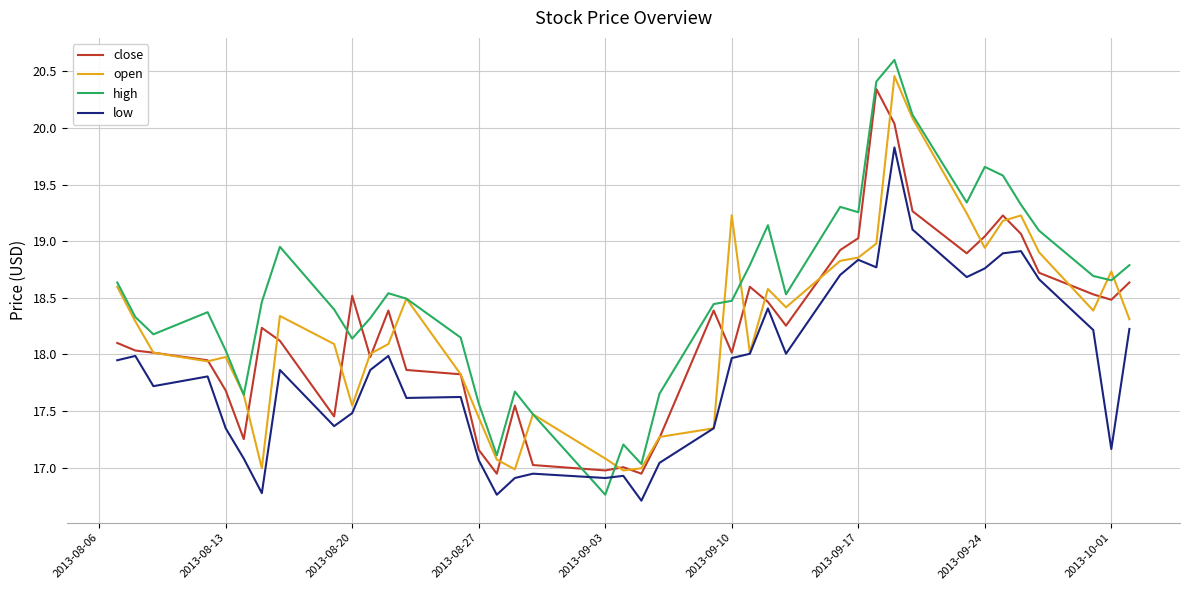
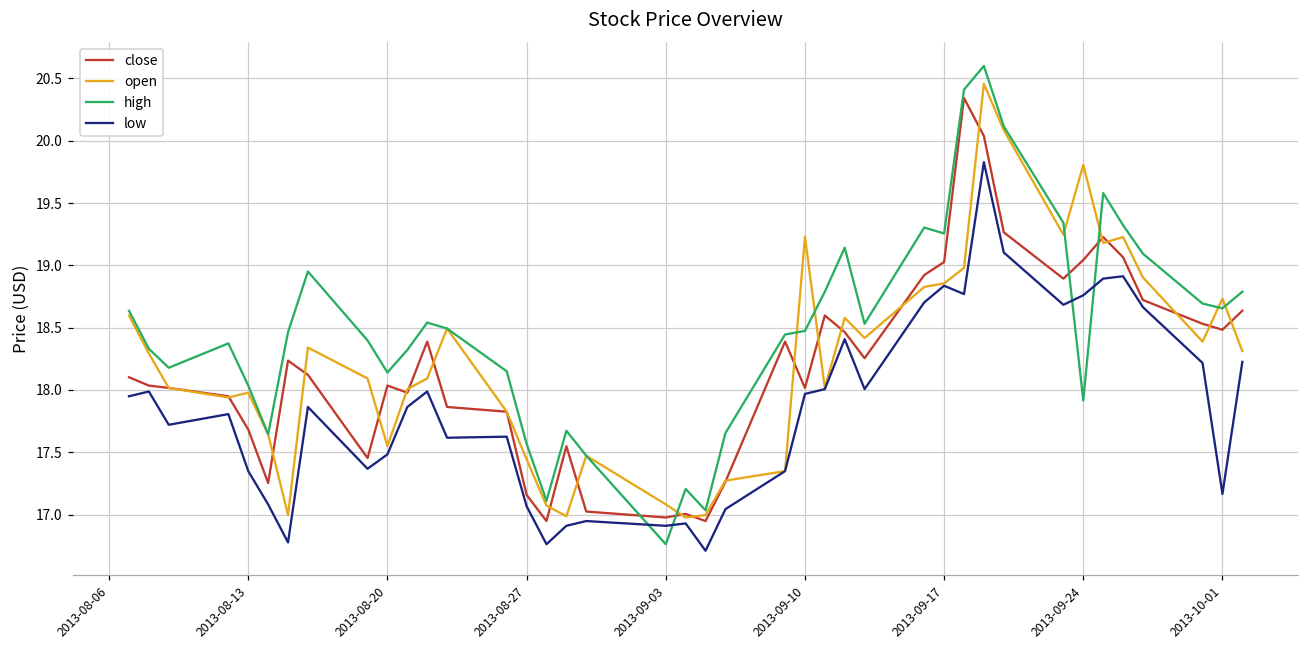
close, 2013-08-20: 18.52 -> 18.04
open, 2013-09-24: 18.94 -> 19.81
high, 2013-09-24: 19.66 -> 17.92
